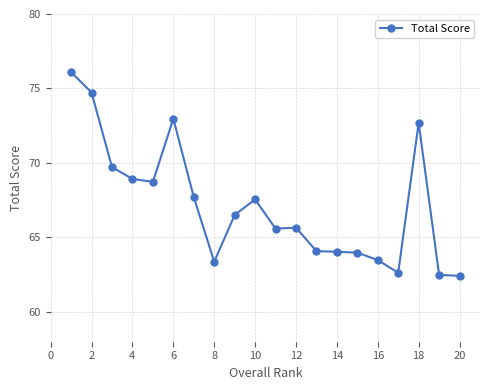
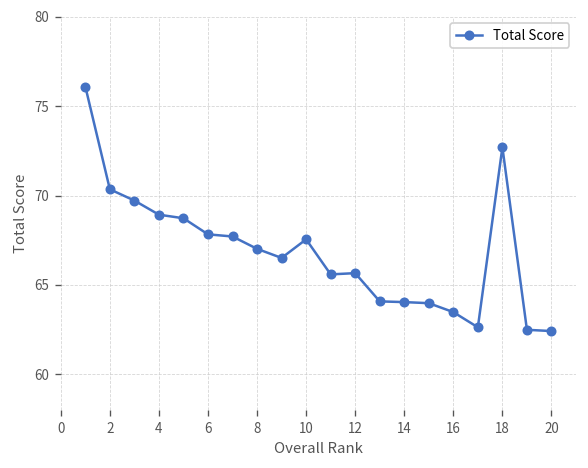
2: 74.7 -> 70.4
6: 73.0 -> 67.8
8: 63.4 -> 67.0
